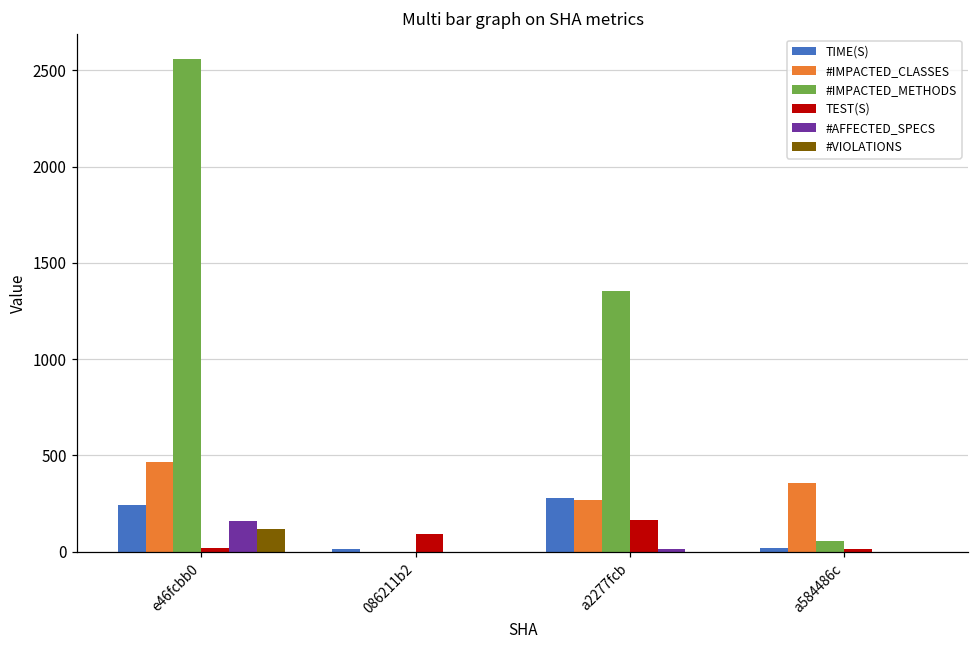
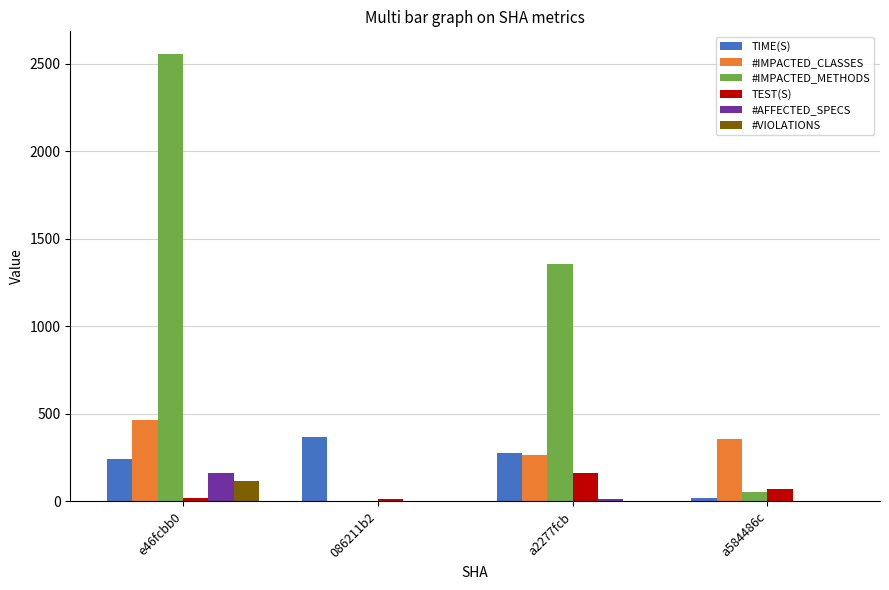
TIME(S), 086211b2: 10 -> 370
TEST(S), 086211b2: 90 -> 20
TEST(S), a584486c: 10 -> 70
